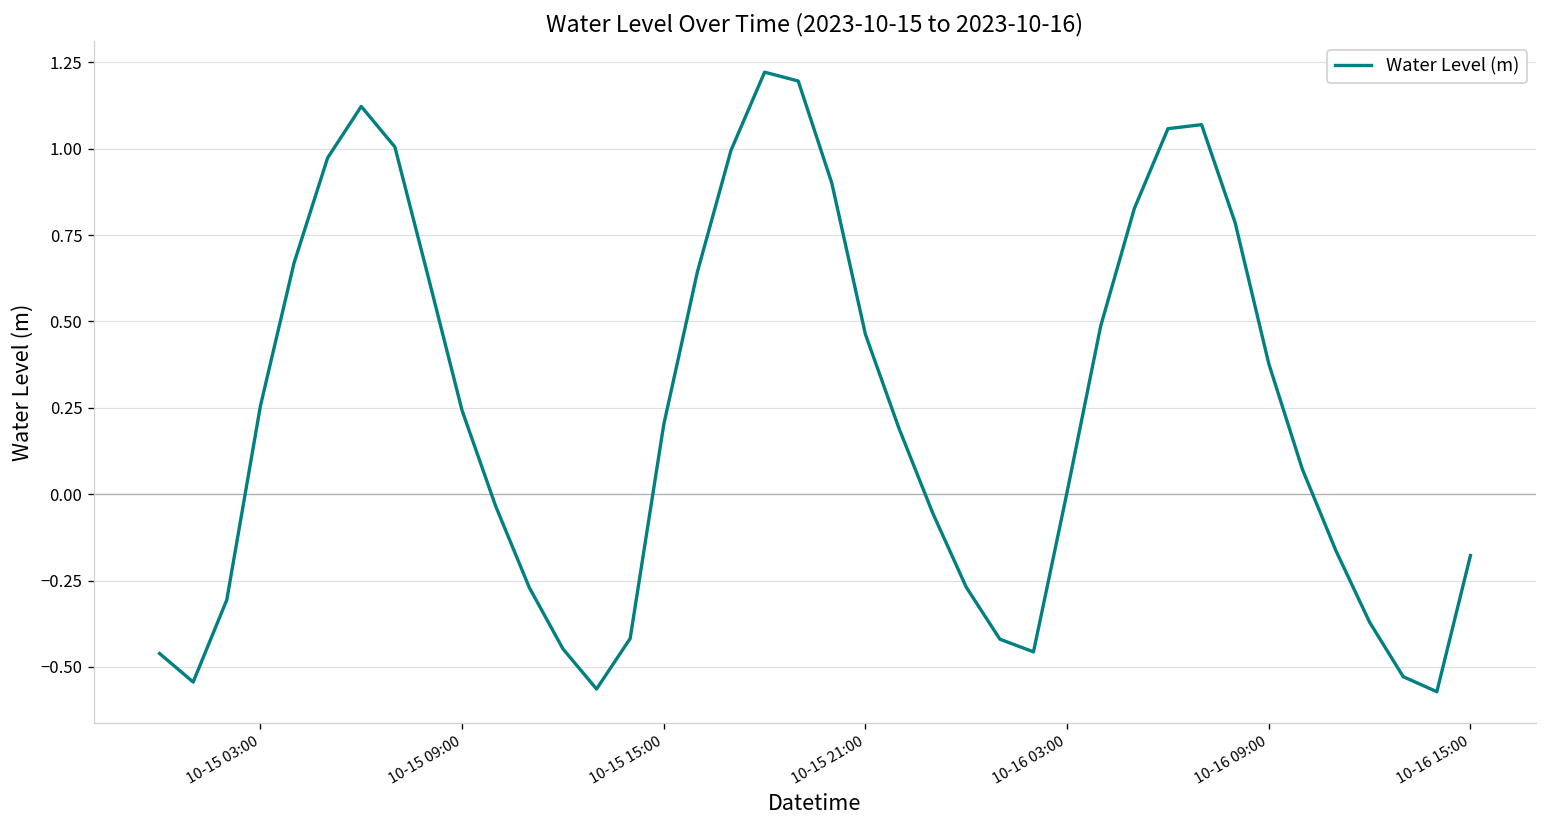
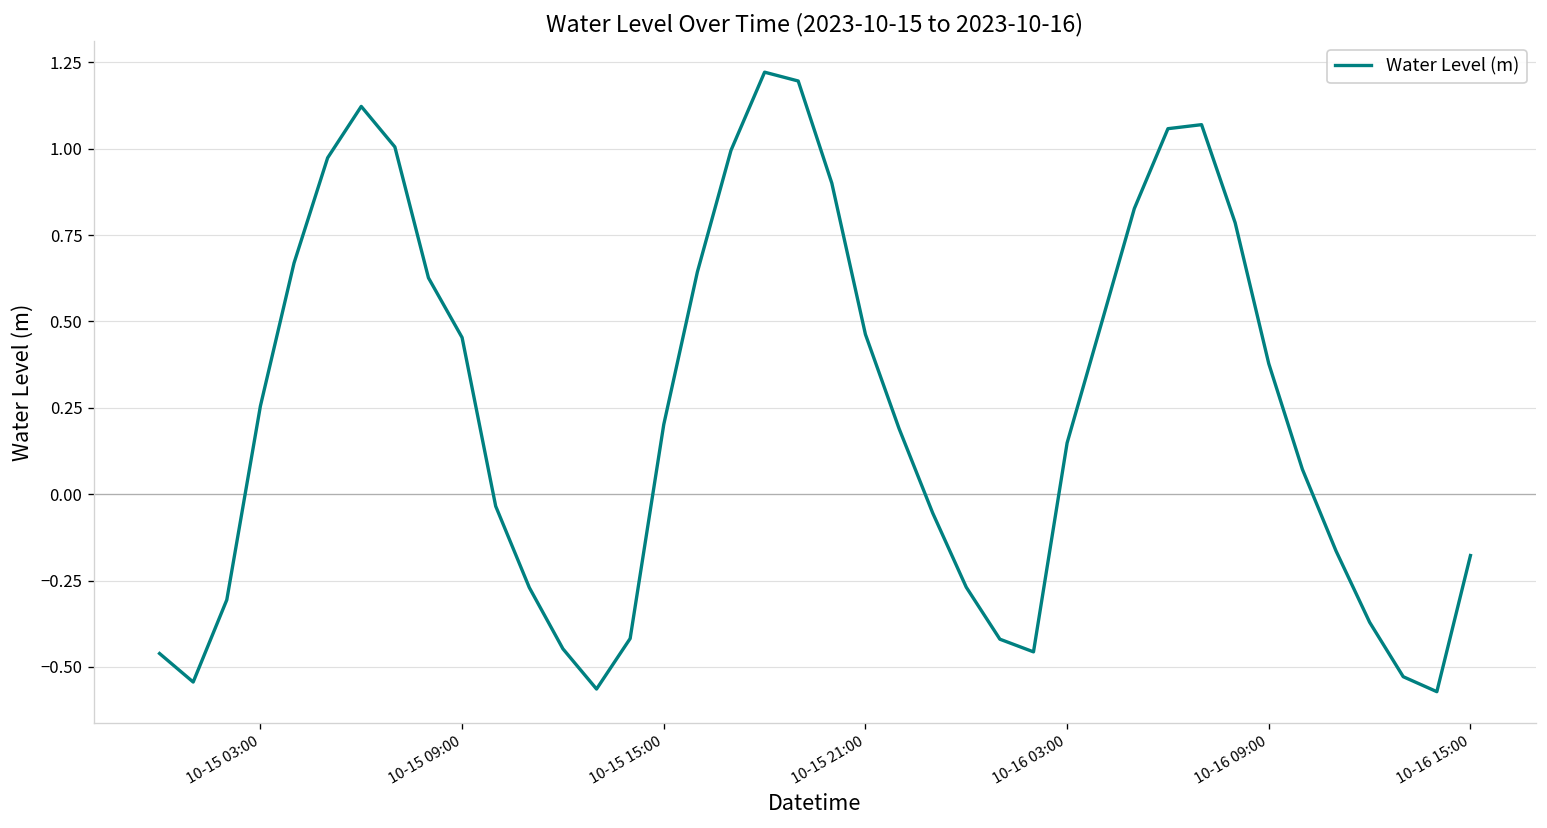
10-15 09:00: 0.24 -> 0.45
10-16 03:00: 0.01 -> 0.15
